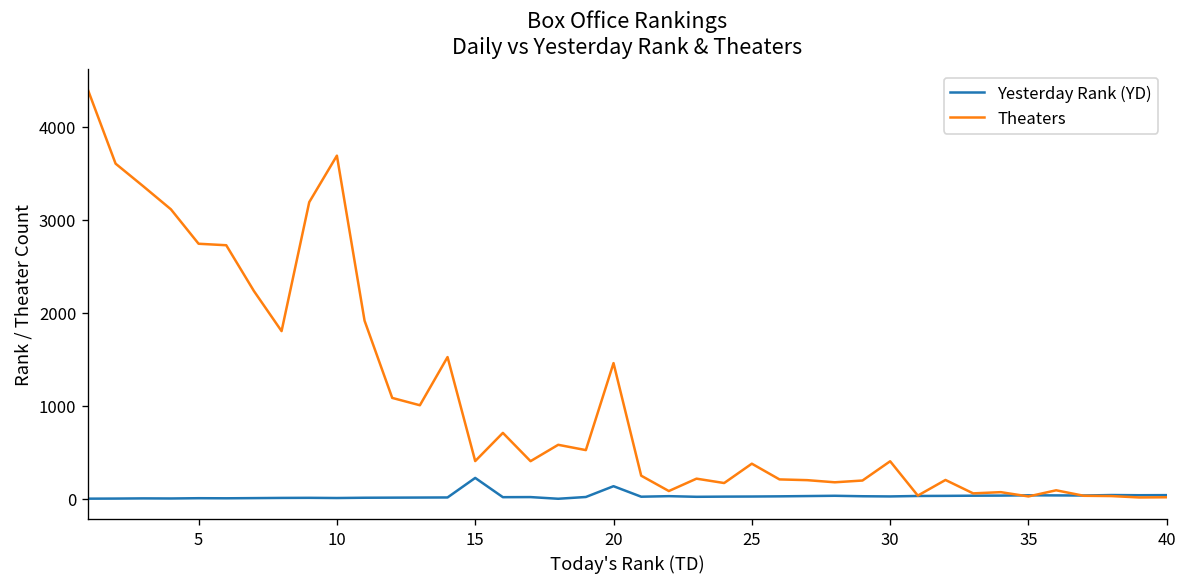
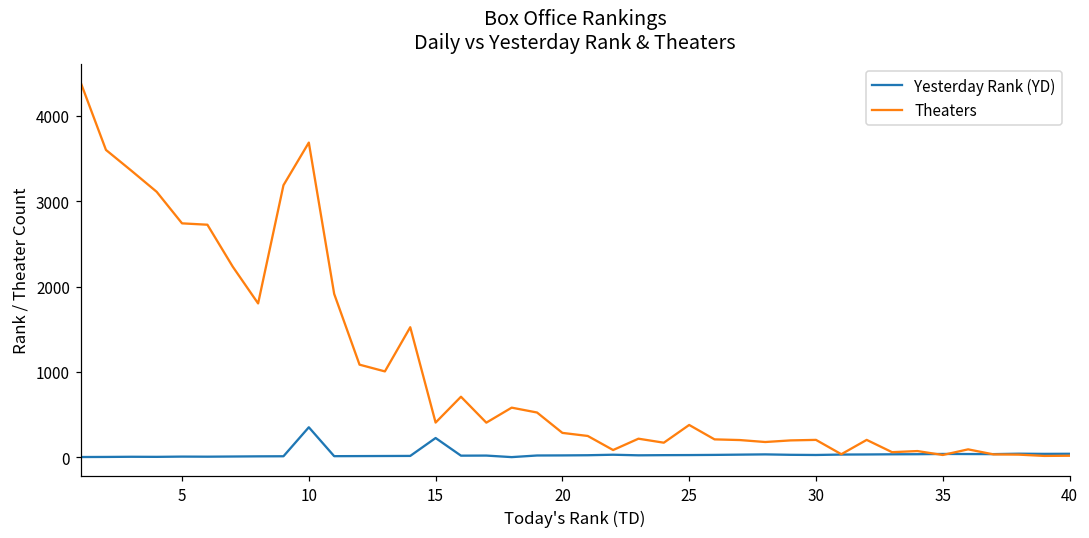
Yesterday Rank (YD), 10: 0 -> 400
Yesterday Rank (YD), 20: 100 -> 0
Theaters, 20: 1500 -> 300
Theaters, 30: 400 -> 200
